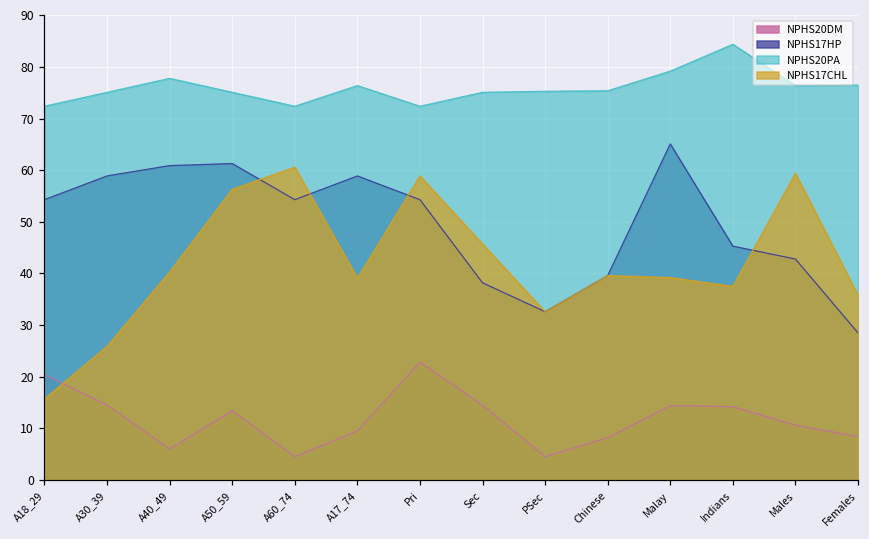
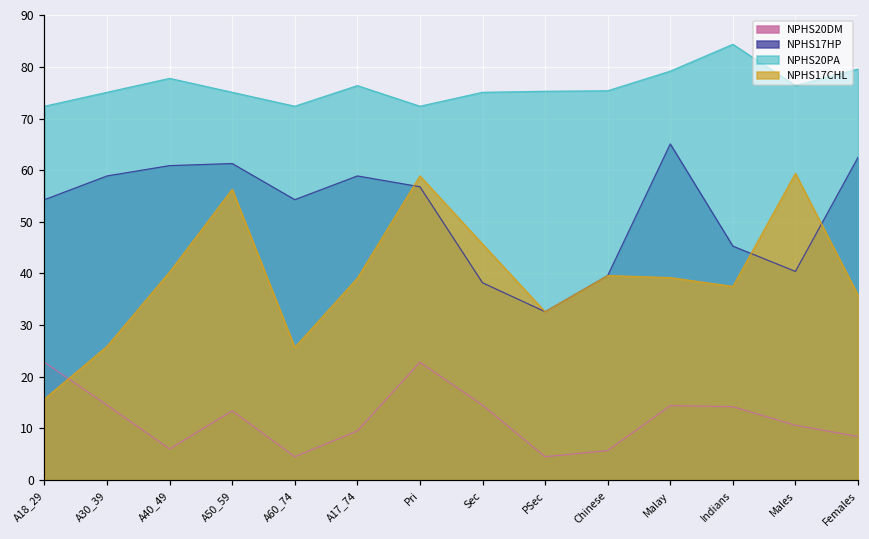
NPHS20DM, A18_29: 20 -> 23
NPHS17CHL, A60_74: 61 -> 26
NPHS17HP, Pri: 54 -> 57
NPHS20DM, Chinese: 8 -> 6
NPHS17HP, Males: 43 -> 40
NPHS17HP, Females: 29 -> 63
NPHS20PA, Females: 77 -> 80
